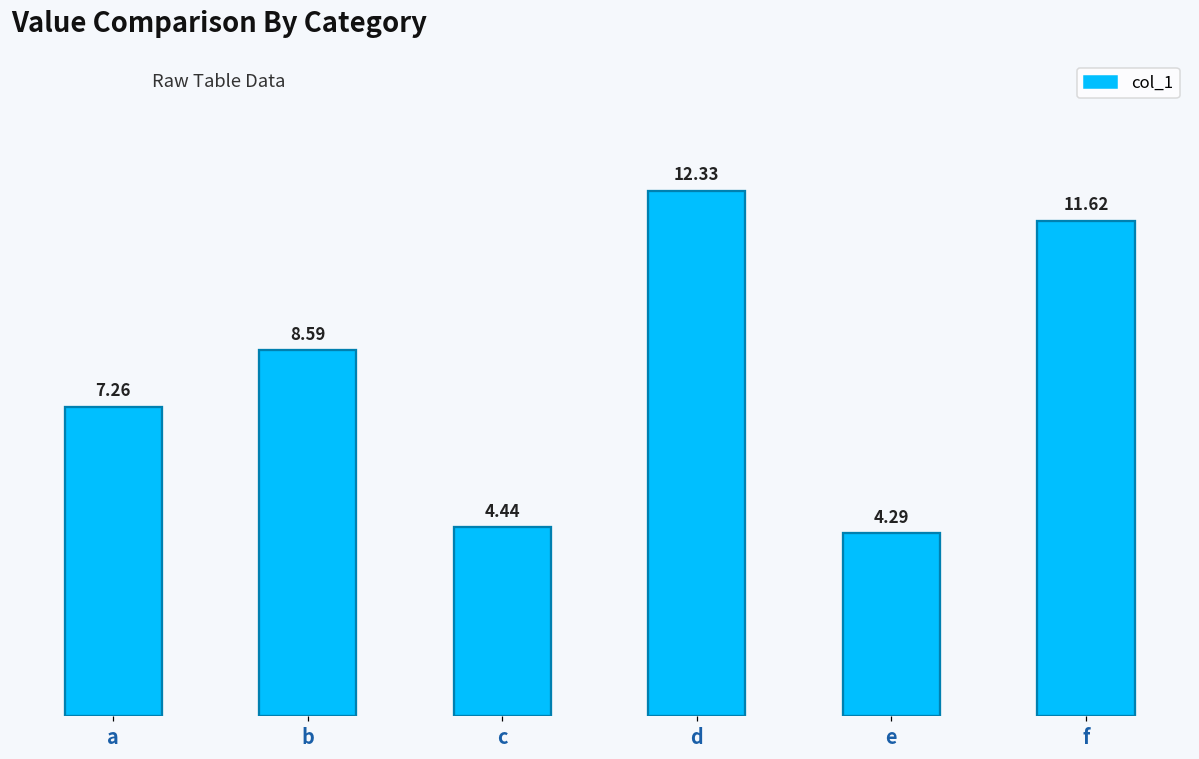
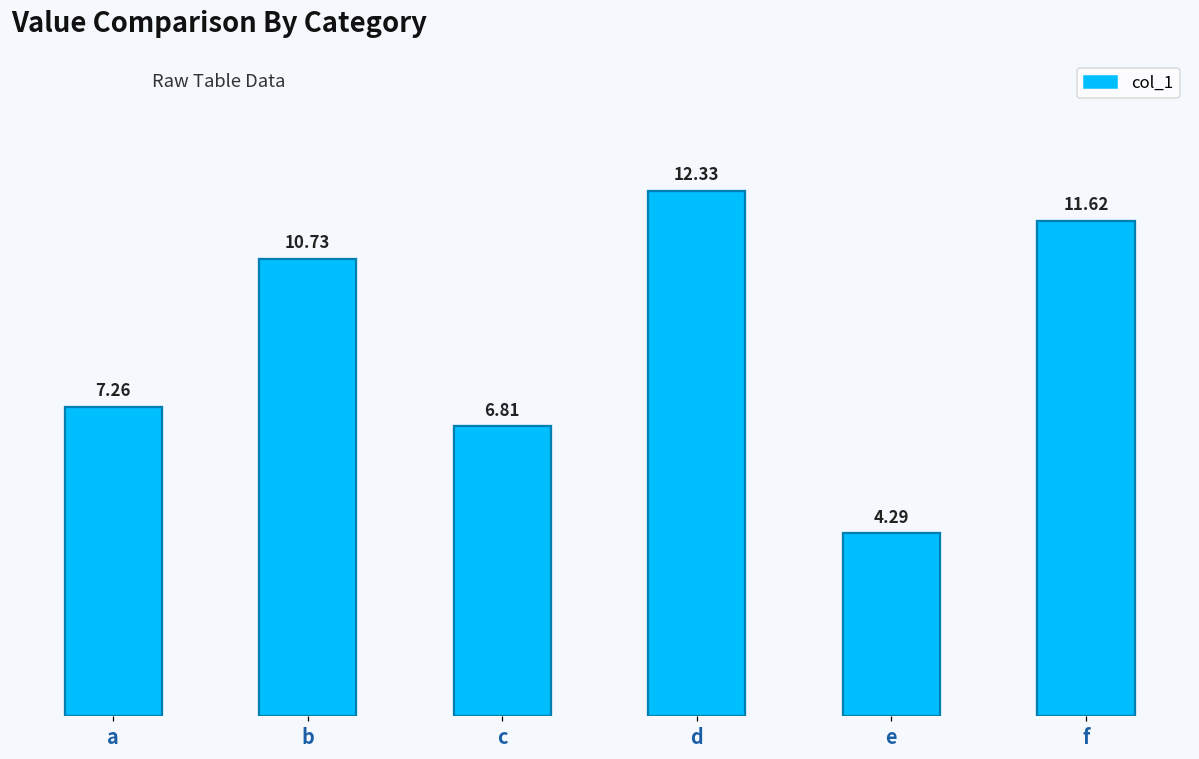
b: 8.59 -> 10.73
c: 4.44 -> 6.81
